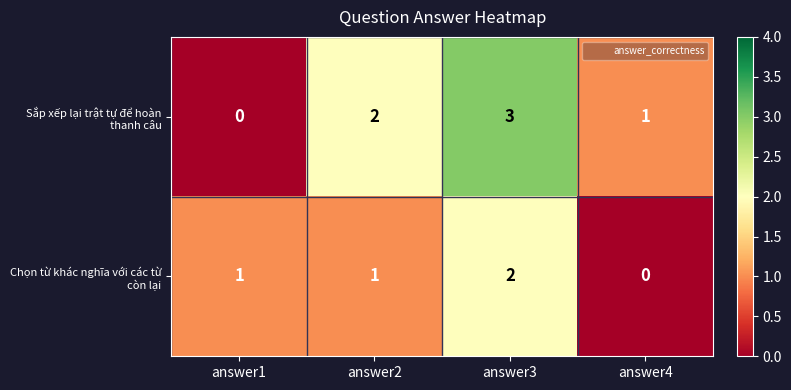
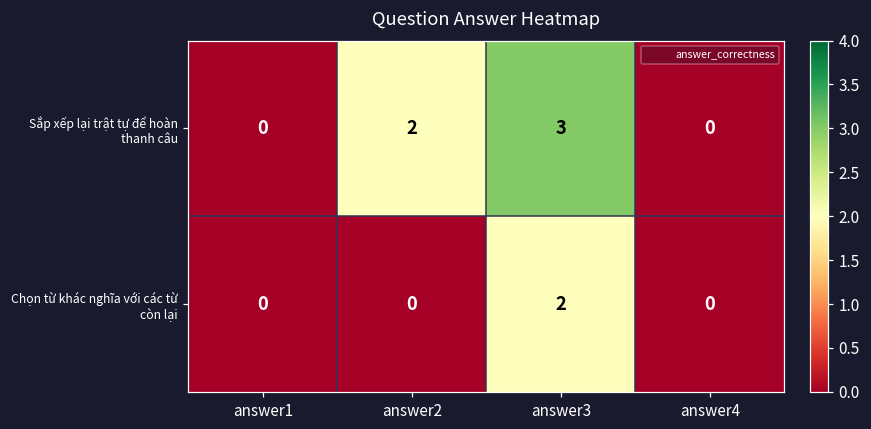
Sắp xếp lại trật tự để hoàn thanh câu, answer4: 1 -> 0
Chọn từ khác nghĩa với các từ còn lại, answer1: 1 -> 0
Chọn từ khác nghĩa với các từ còn lại, answer2: 1 -> 0
